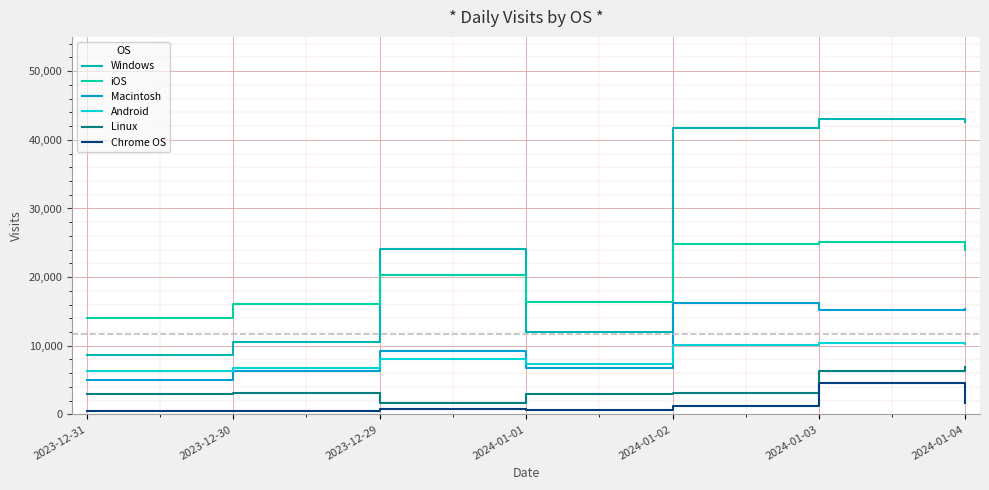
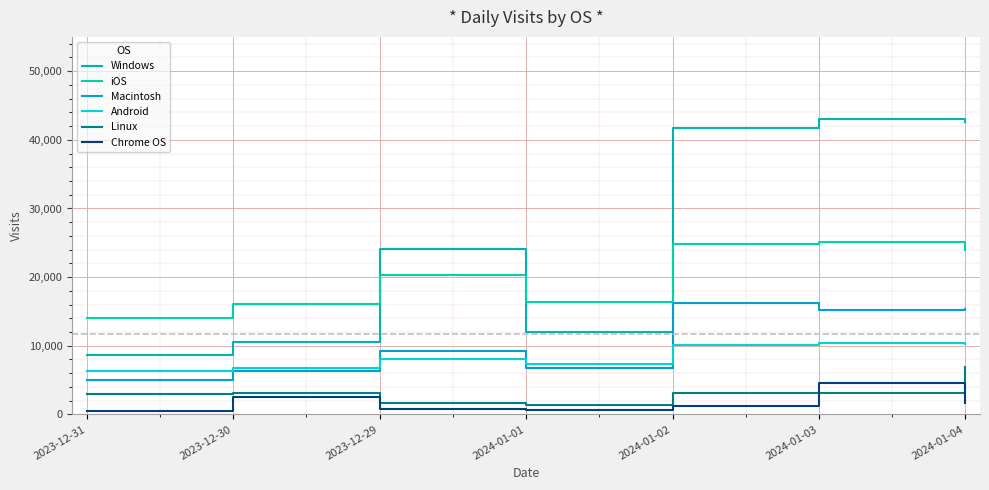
Chrome OS, 2023-12-30: 1,000 -> 2,000
Linux, 2024-01-01: 3,000 -> 1,000
Linux, 2024-01-03: 6,000 -> 3,000
